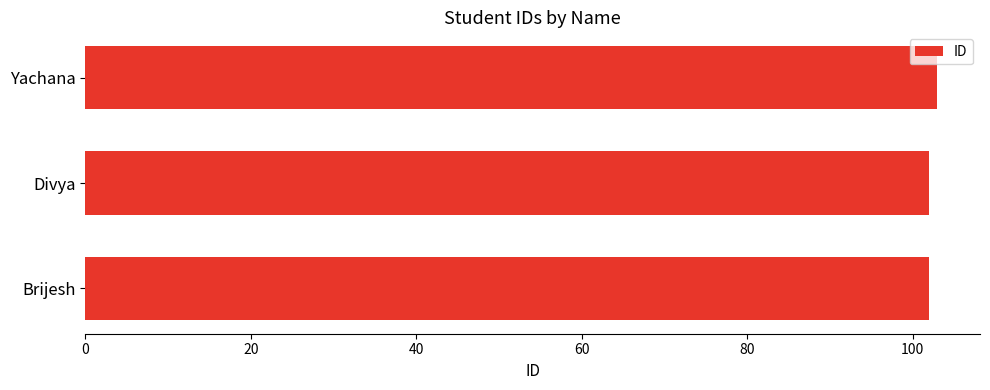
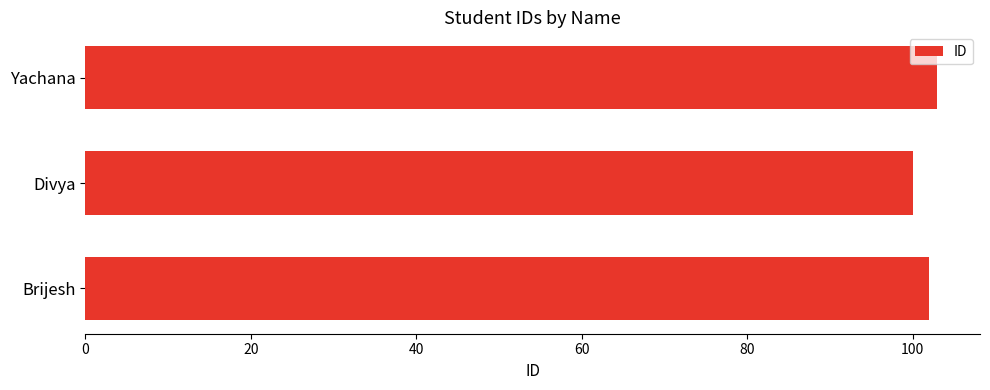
Divya: 102 -> 100
